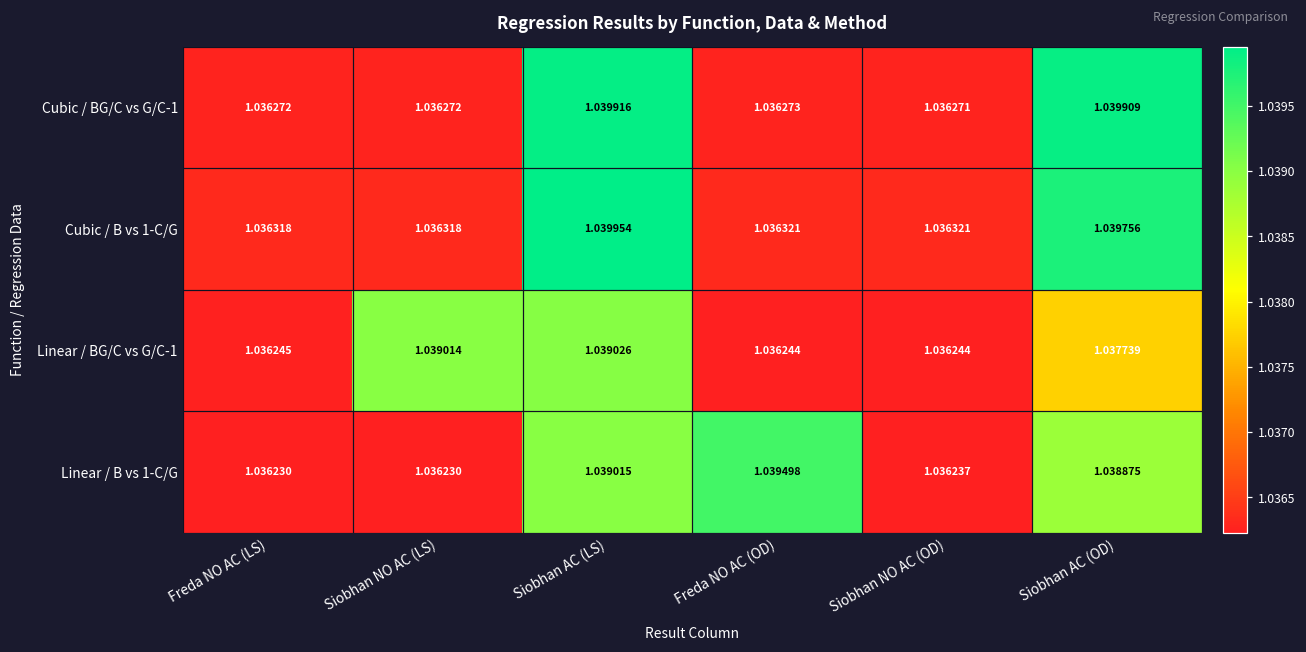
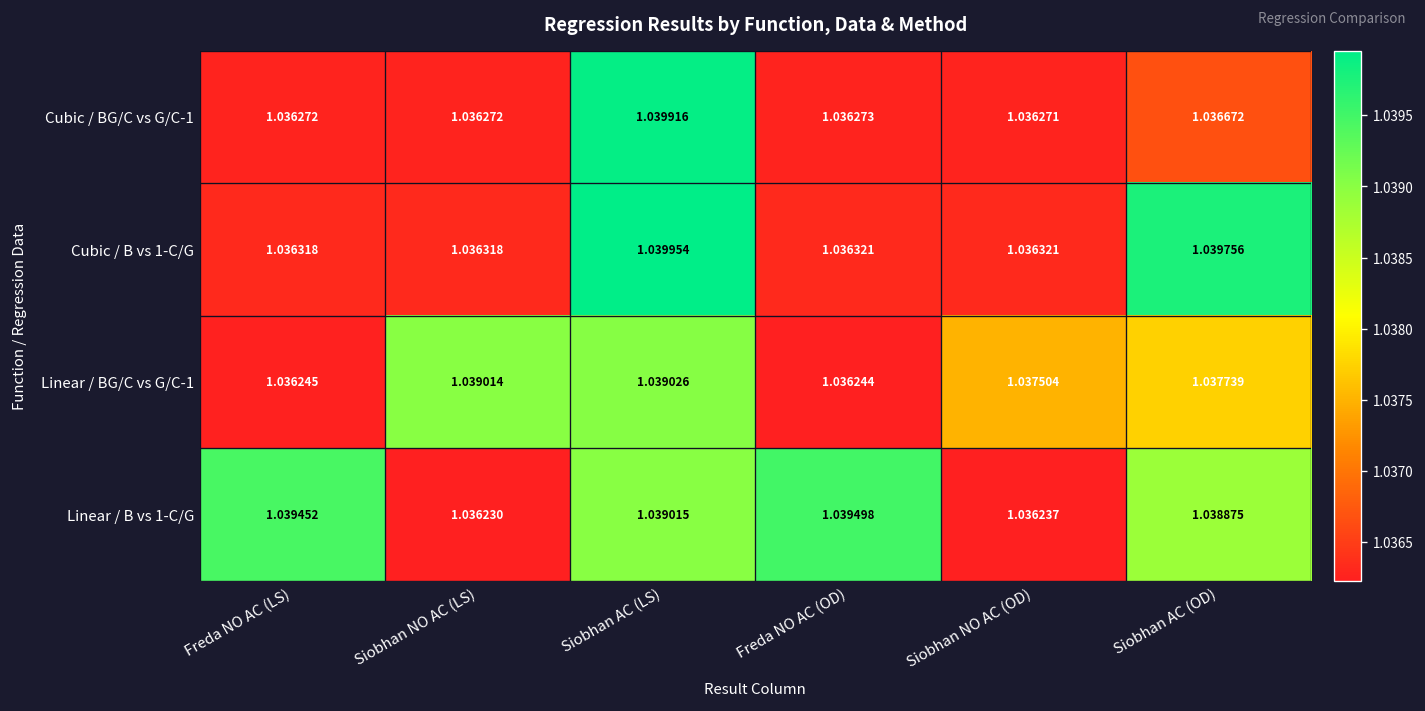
Cubic / BG/C vs G/C-1, Siobhan AC (OD): 1.039909 -> 1.036672
Linear / BG/C vs G/C-1, Siobhan NO AC (OD): 1.036244 -> 1.037504
Linear / B vs 1-C/G, Freda NO AC (LS): 1.036230 -> 1.039452
